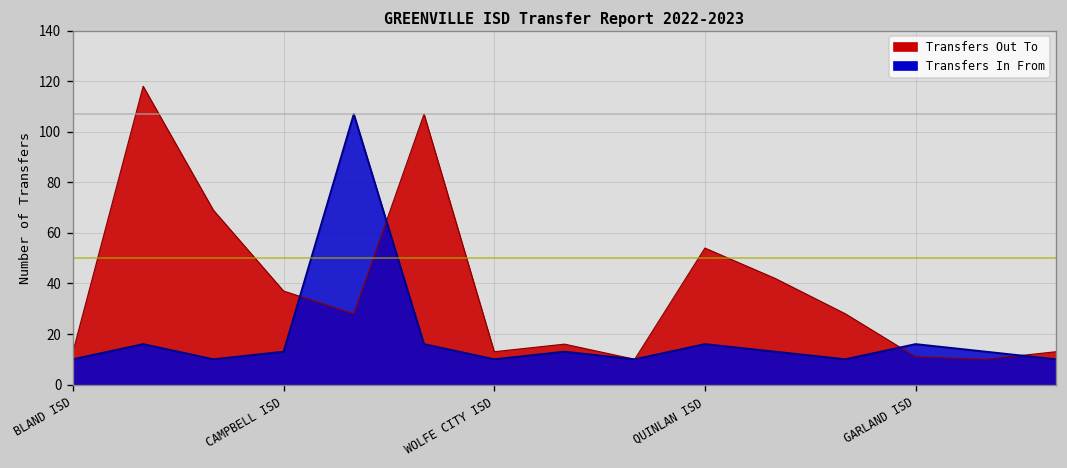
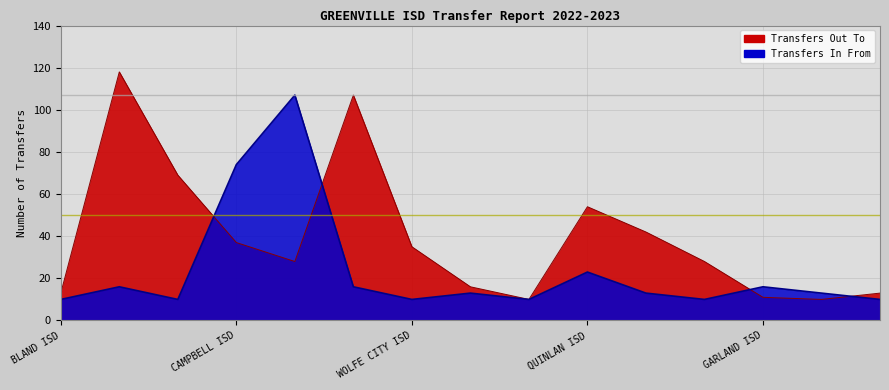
Transfers In From, CAMPBELL ISD: 13 -> 74
Transfers Out To, WOLFE CITY ISD: 13 -> 35
Transfers In From, QUINLAN ISD: 16 -> 23
